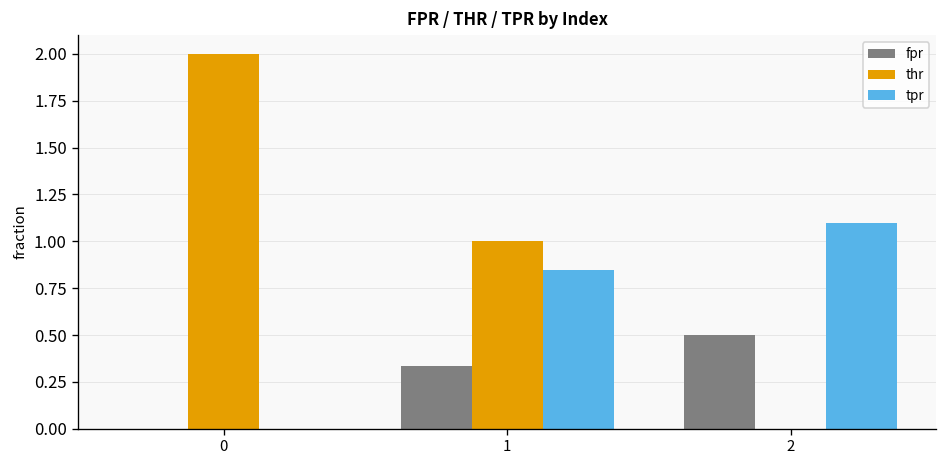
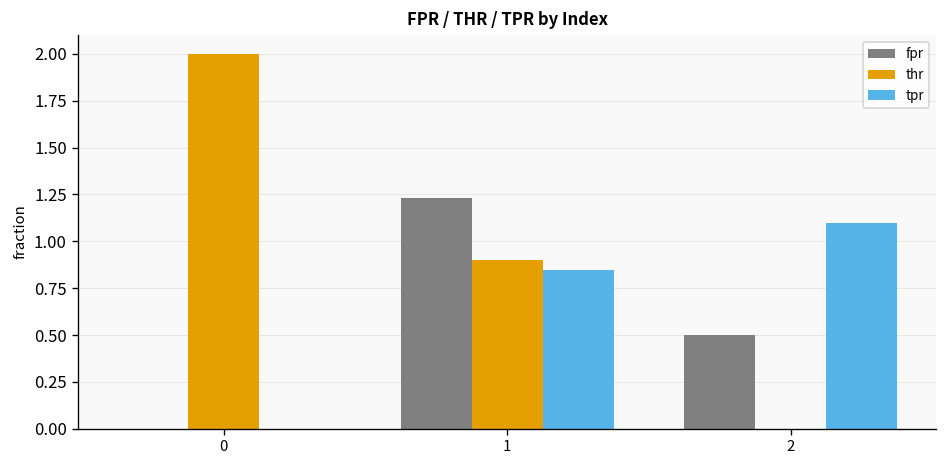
fpr, 1: 0.33 -> 1.23
thr, 1: 1.0 -> 0.9
